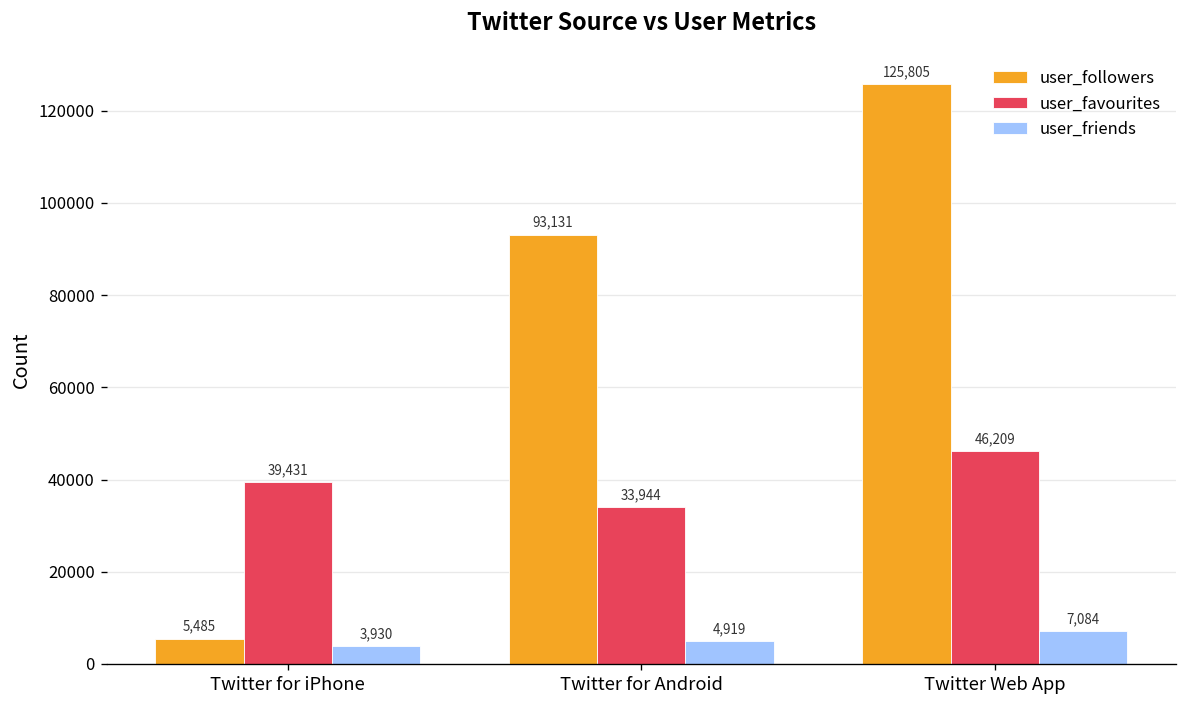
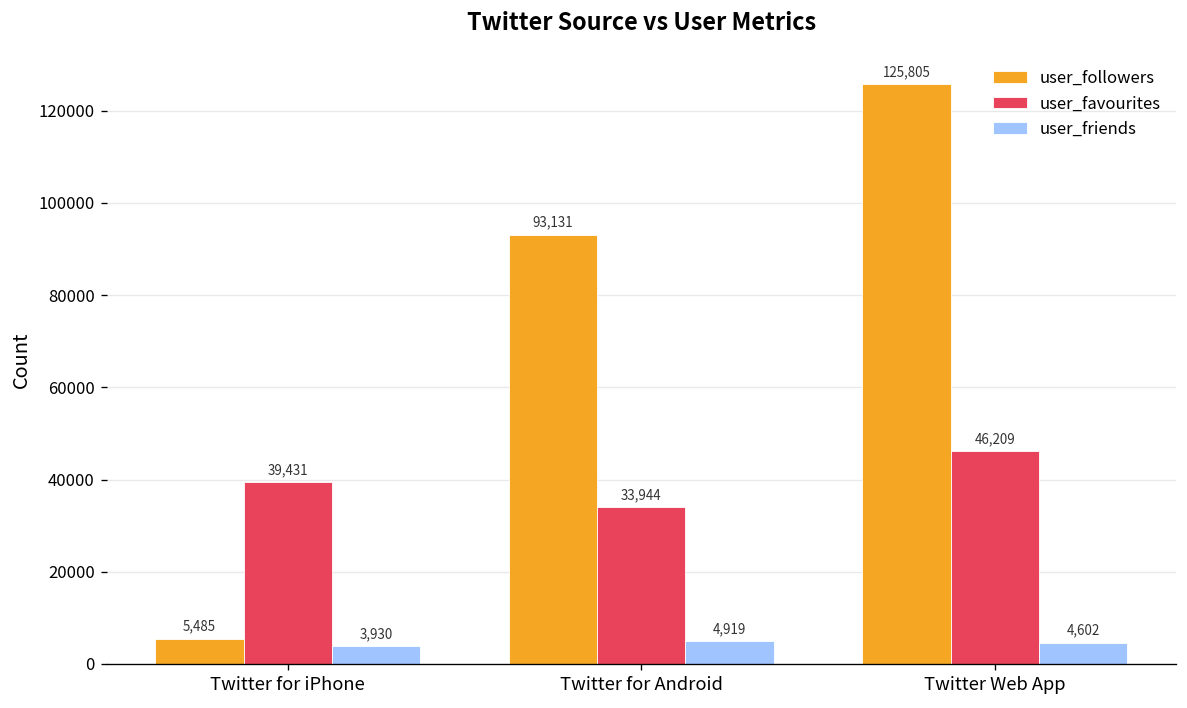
user_friends, Twitter Web App: 7,084 -> 4,602
